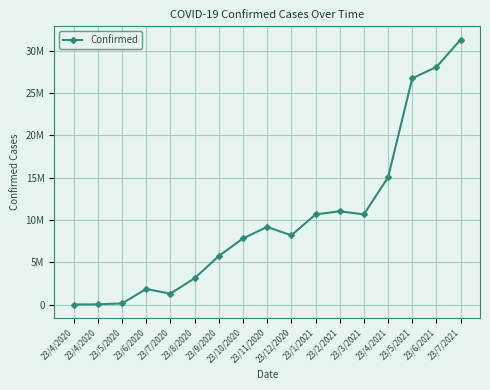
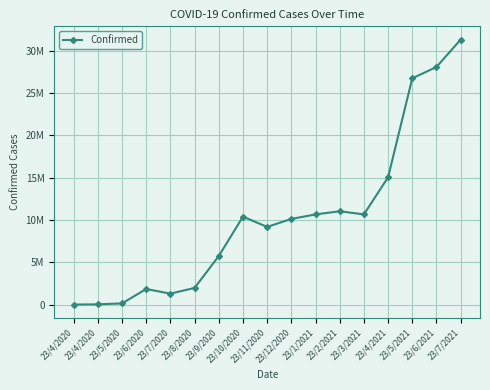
23/8/2020: 3000000 -> 2000000
23/10/2020: 8000000 -> 10000000
23/12/2020: 8000000 -> 10000000
